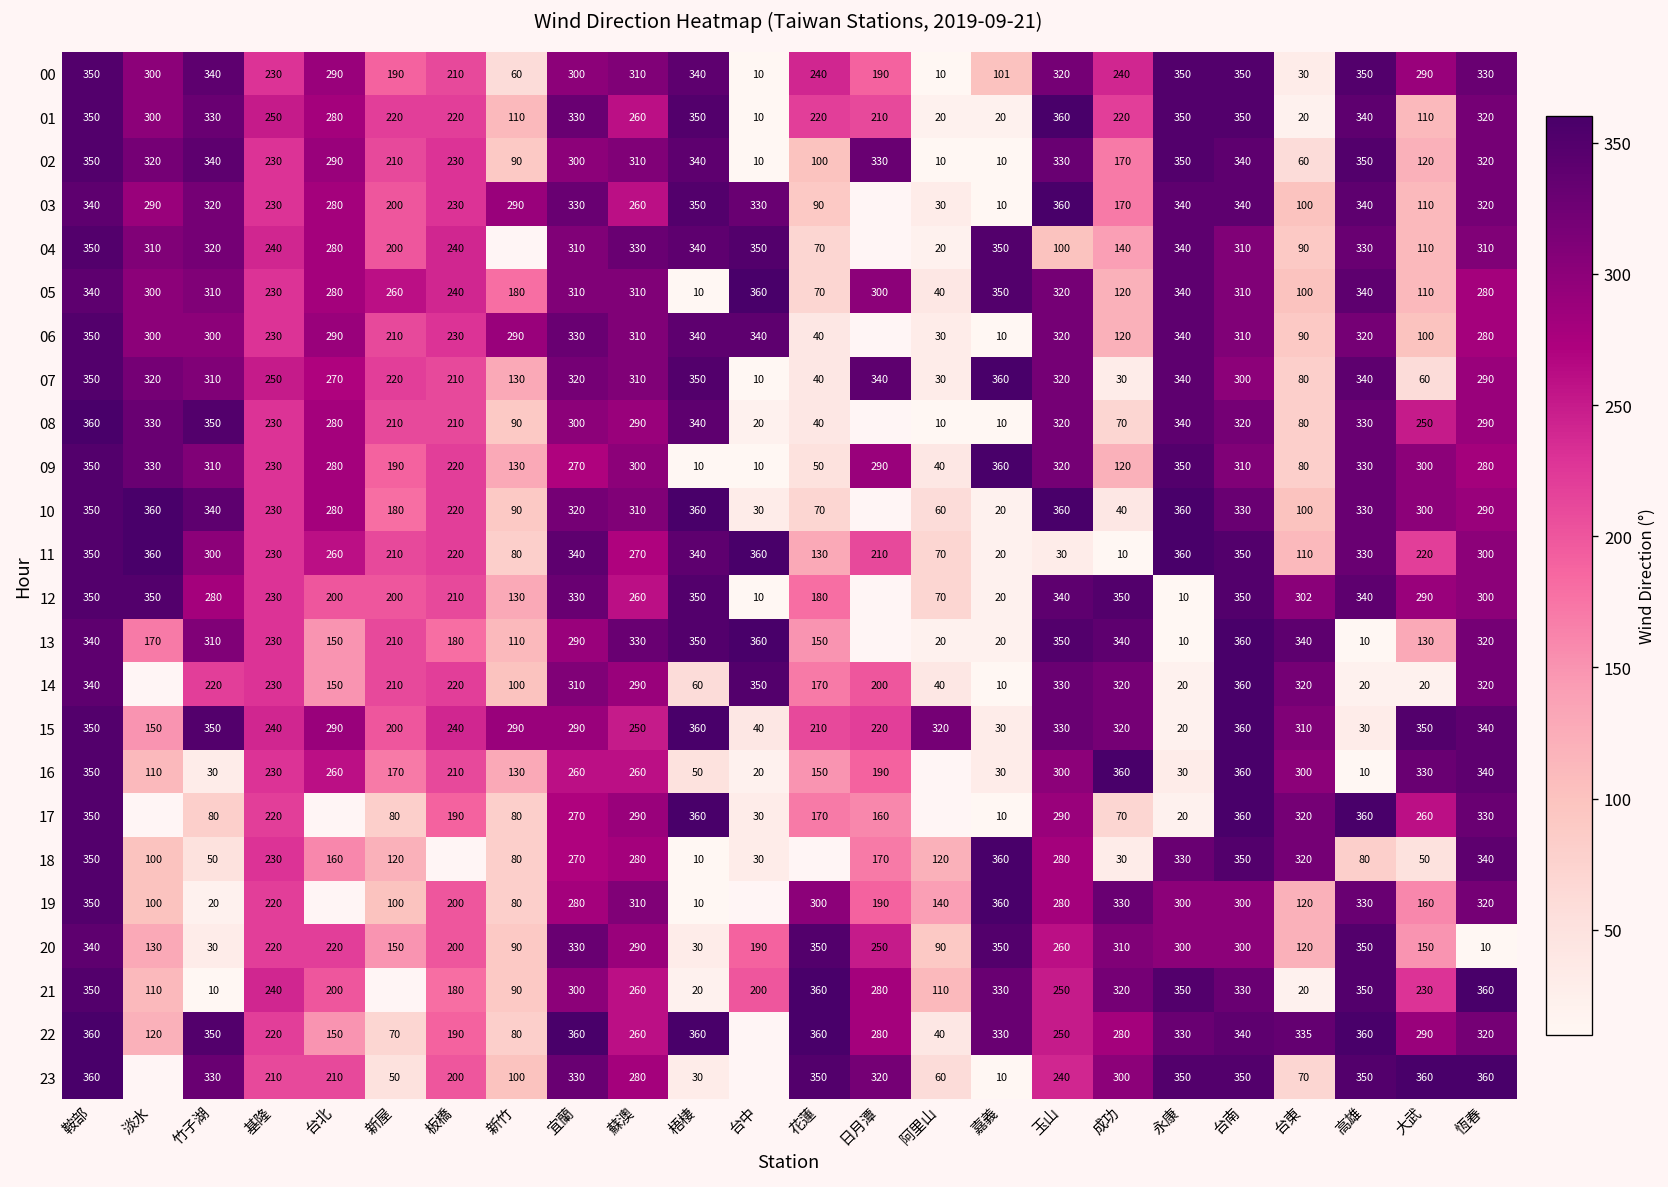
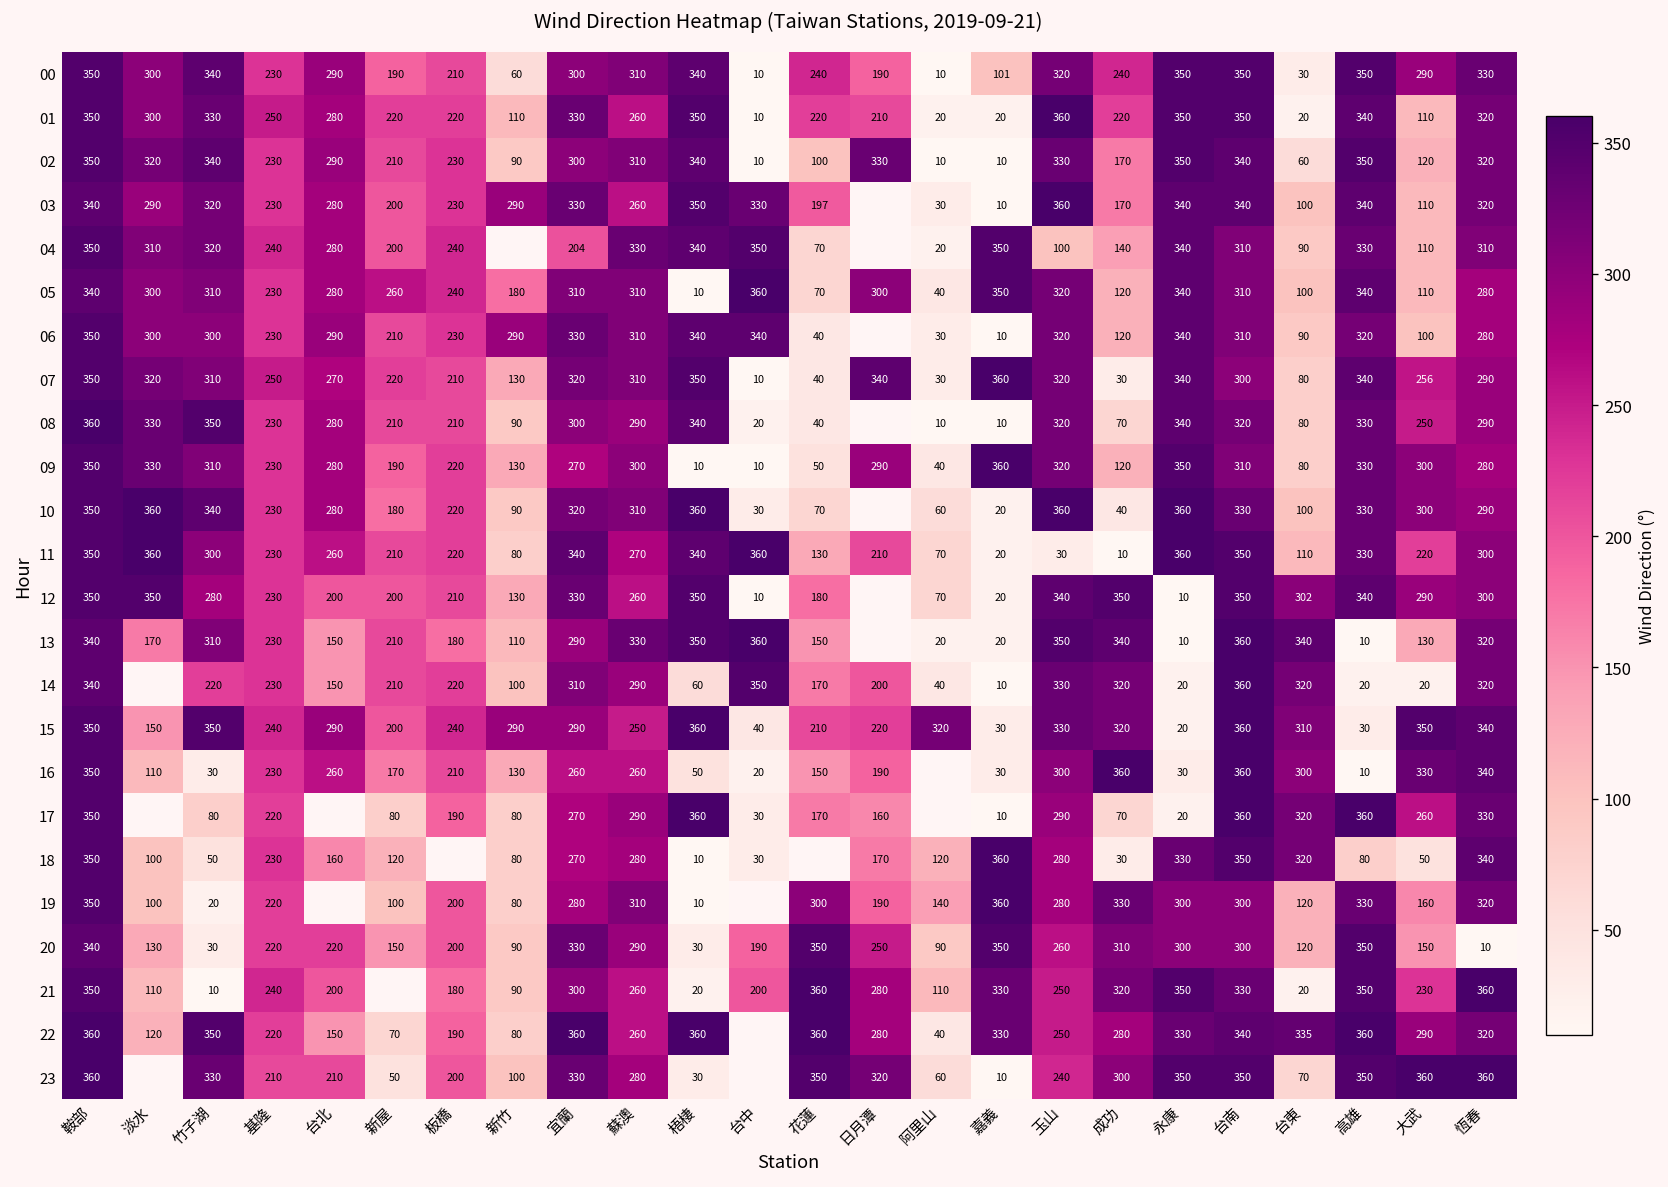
03, 花蓮: 90 -> 197
04, 宜蘭: 310 -> 204
07, 大武: 60 -> 256
